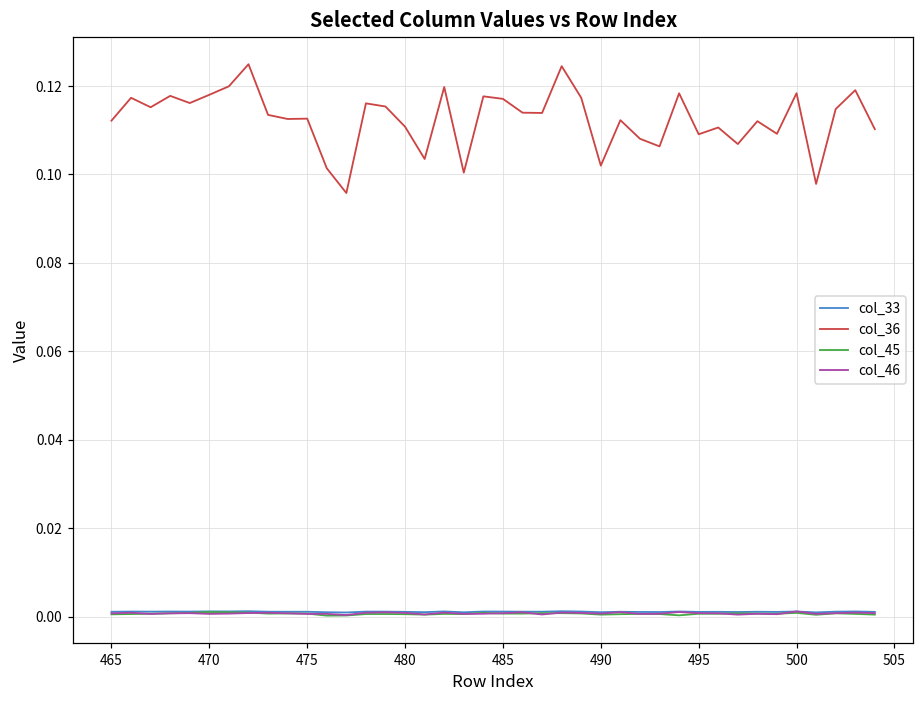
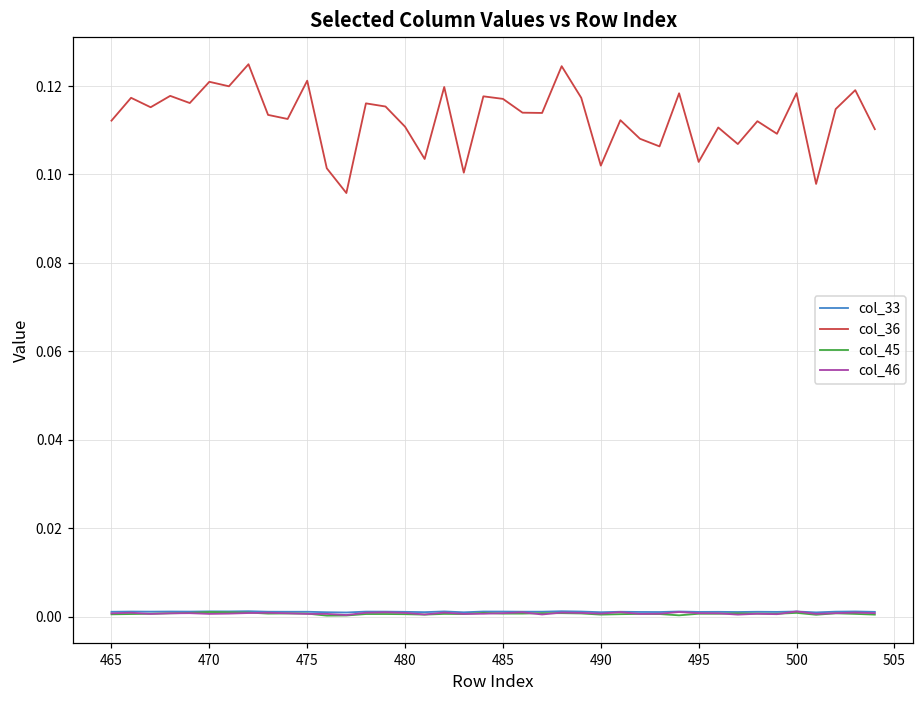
col_36, 470: 0.118 -> 0.121
col_36, 475: 0.113 -> 0.121
col_36, 495: 0.109 -> 0.103
